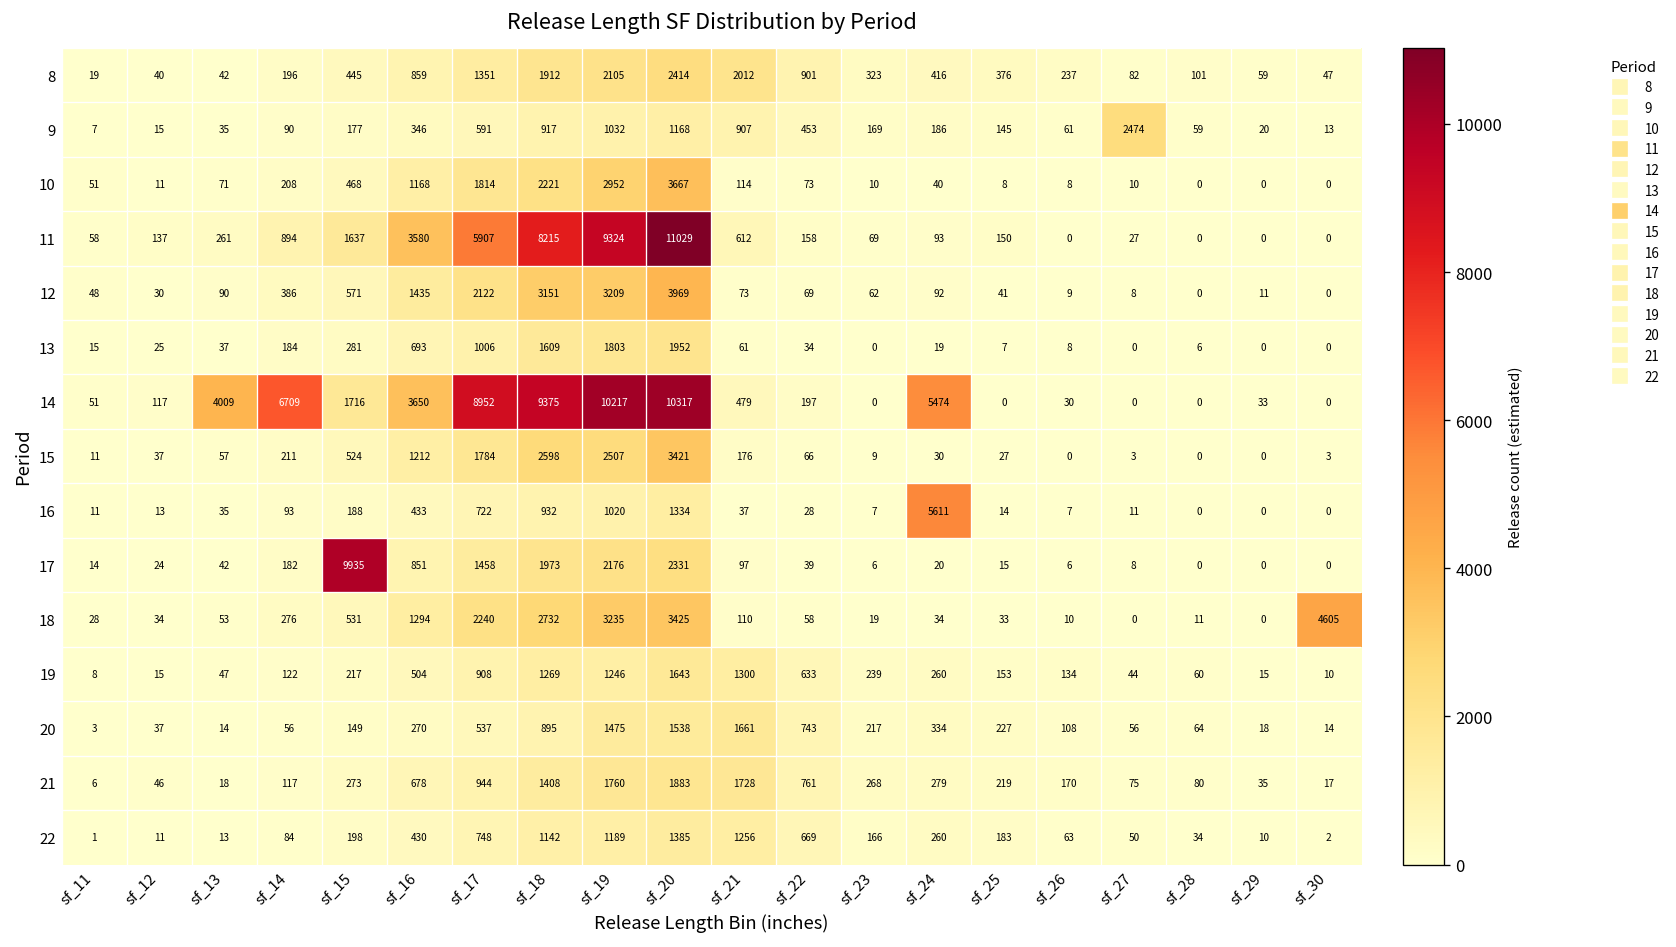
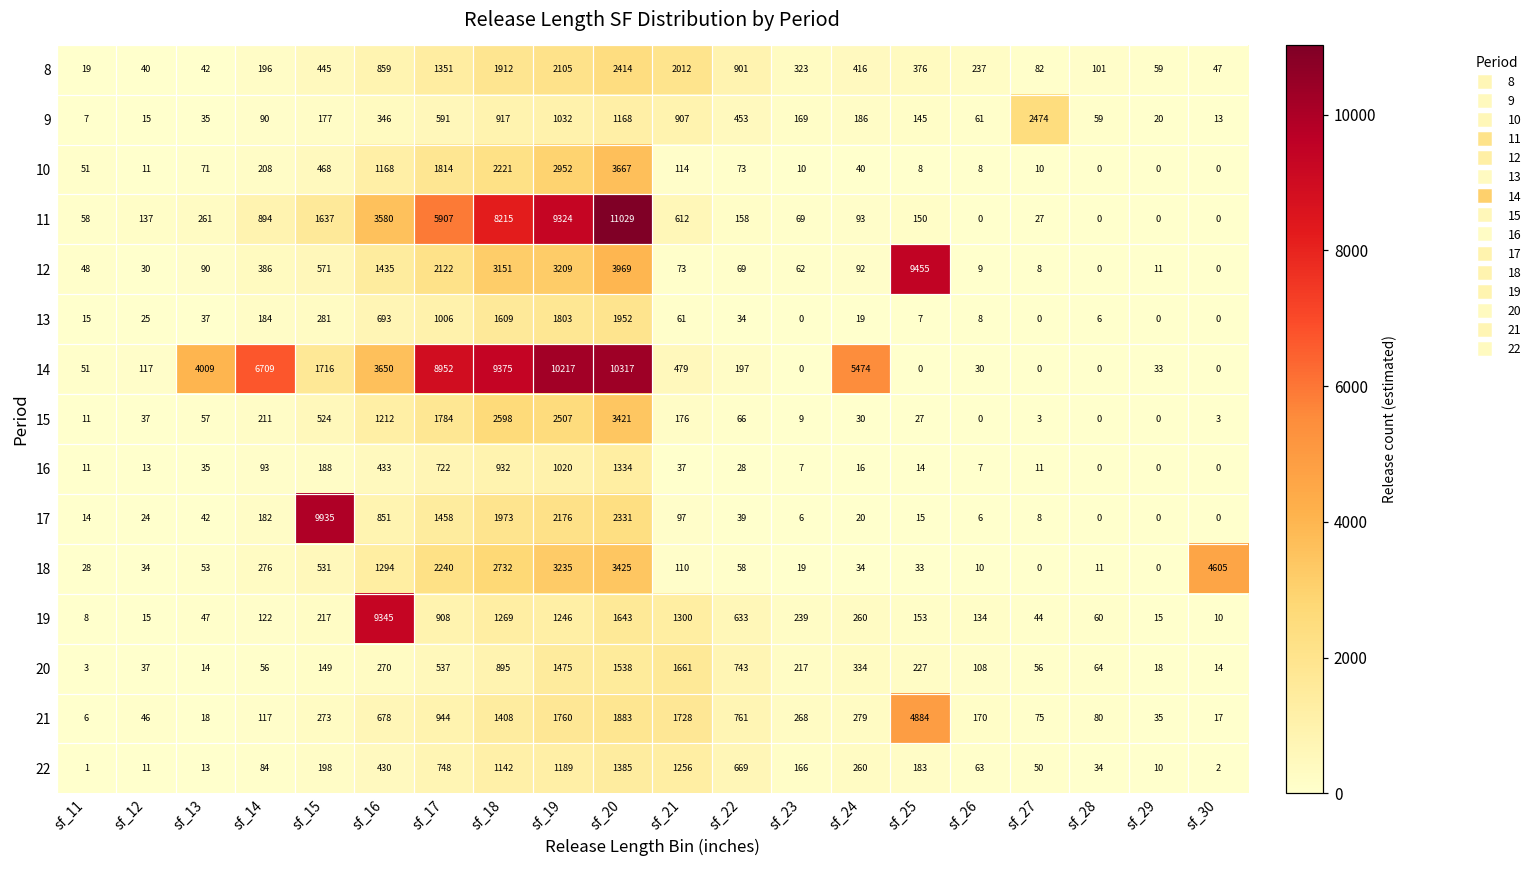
12, sf_25: 41 -> 9455
16, sf_24: 5611 -> 16
19, sf_16: 504 -> 9345
21, sf_25: 219 -> 4884
